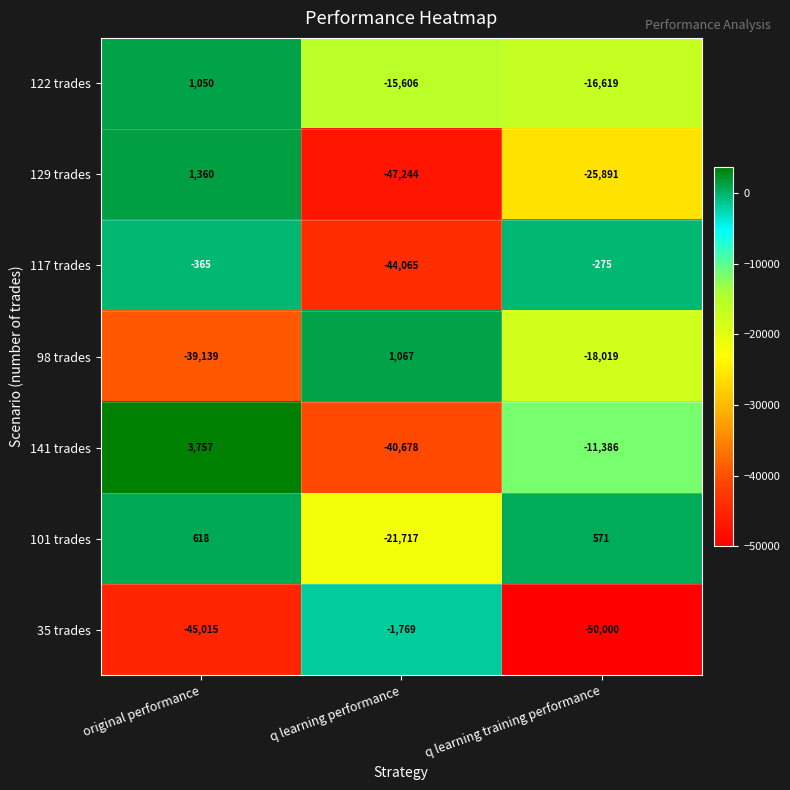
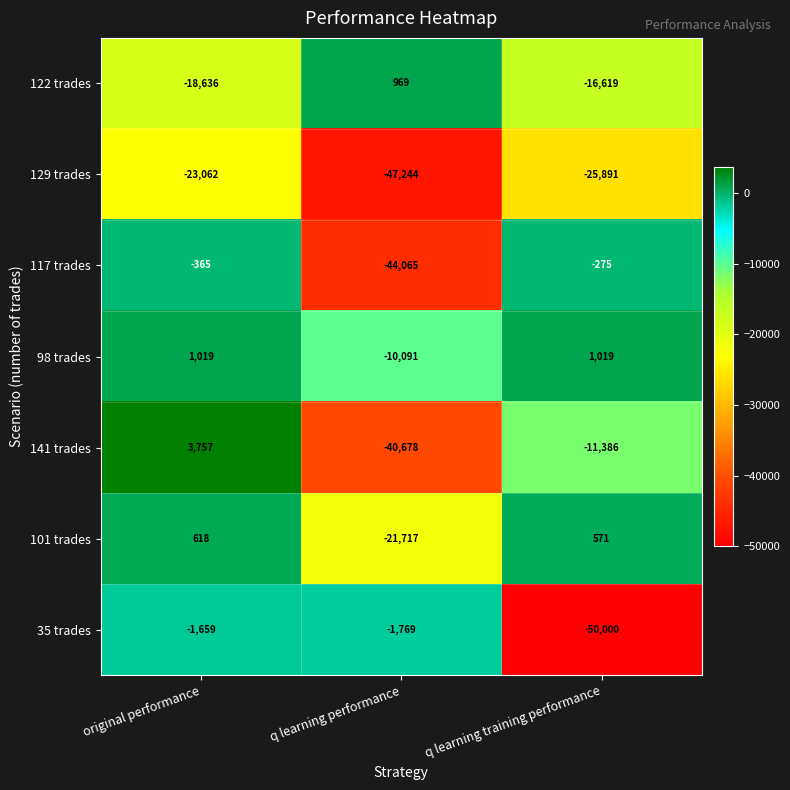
122 trades, original performance: 1,050 -> -18,636
122 trades, q learning performance: -15,606 -> 969
129 trades, original performance: 1,360 -> -23,062
98 trades, original performance: -39,139 -> 1,019
98 trades, q learning performance: 1,067 -> -10,091
98 trades, q learning training performance: -18,019 -> 1,019
35 trades, original performance: -45,015 -> -1,659
